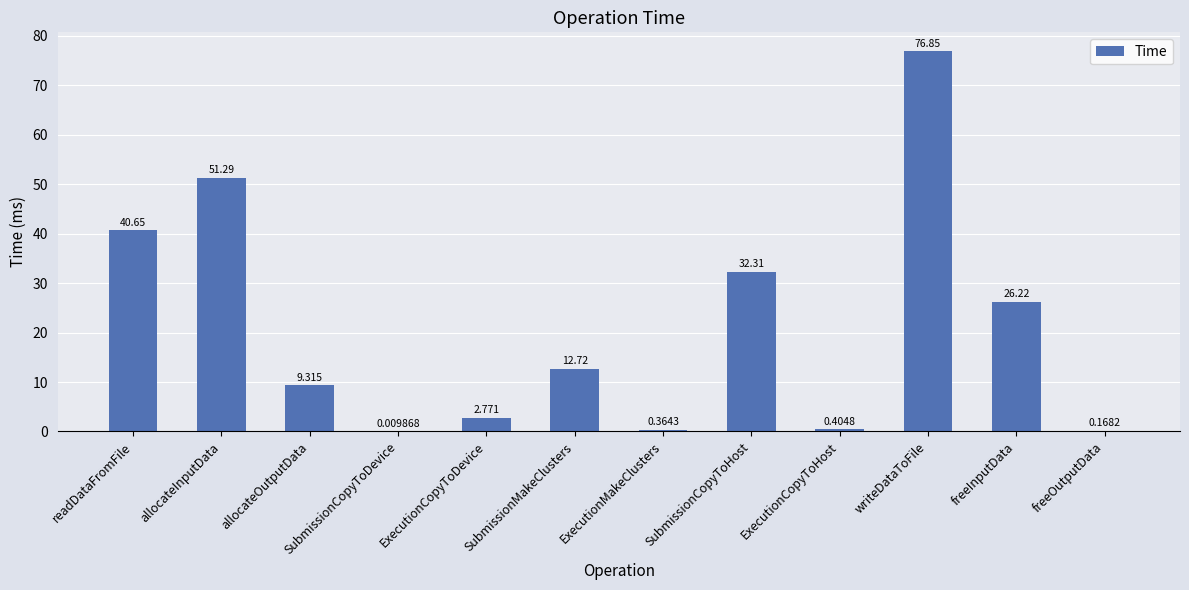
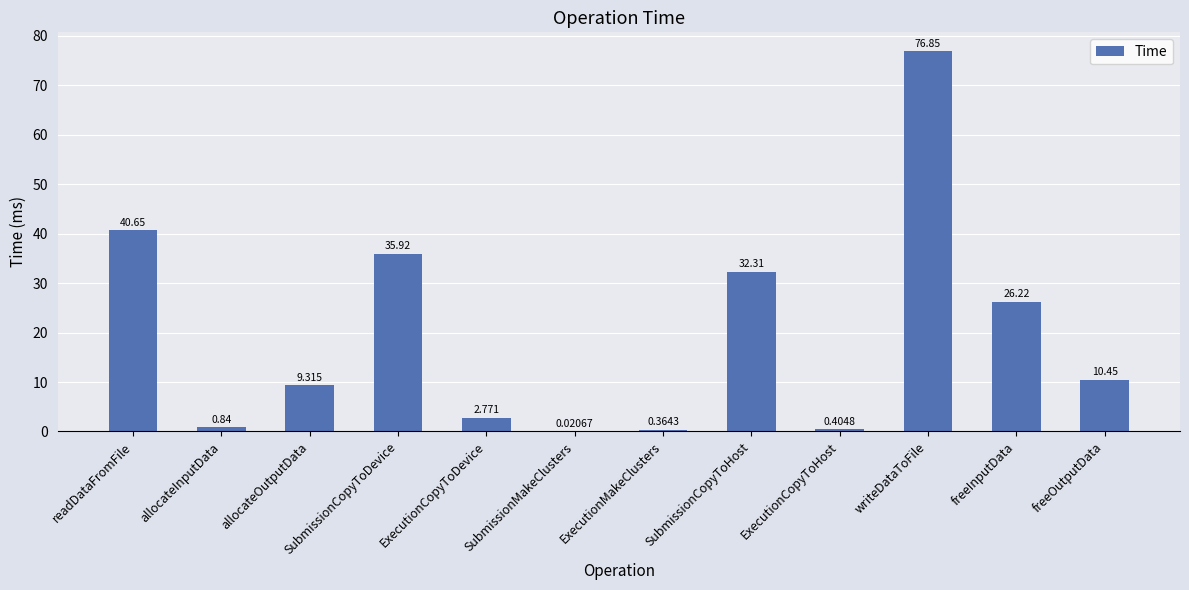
allocateInputData: 51.29 -> 0.84
SubmissionCopyToDevice: 0.009868 -> 35.92
SubmissionMakeClusters: 12.72 -> 0.02067
freeOutputData: 0.1682 -> 10.45
